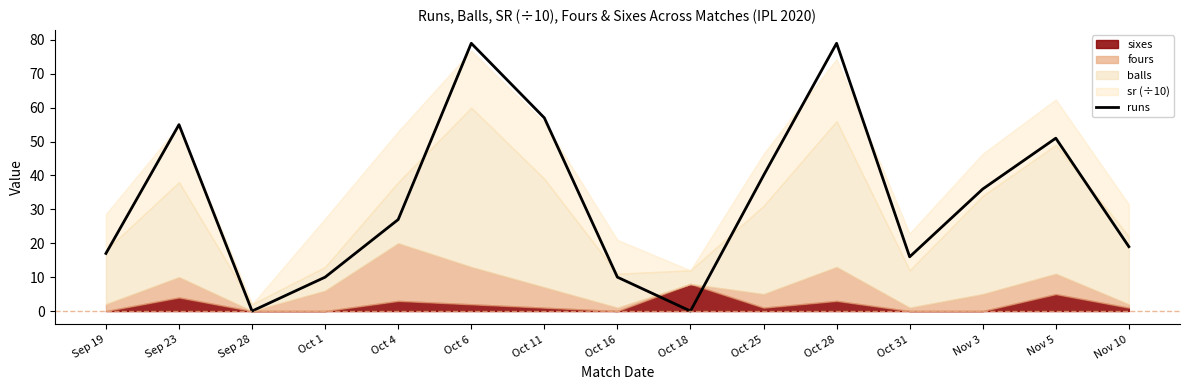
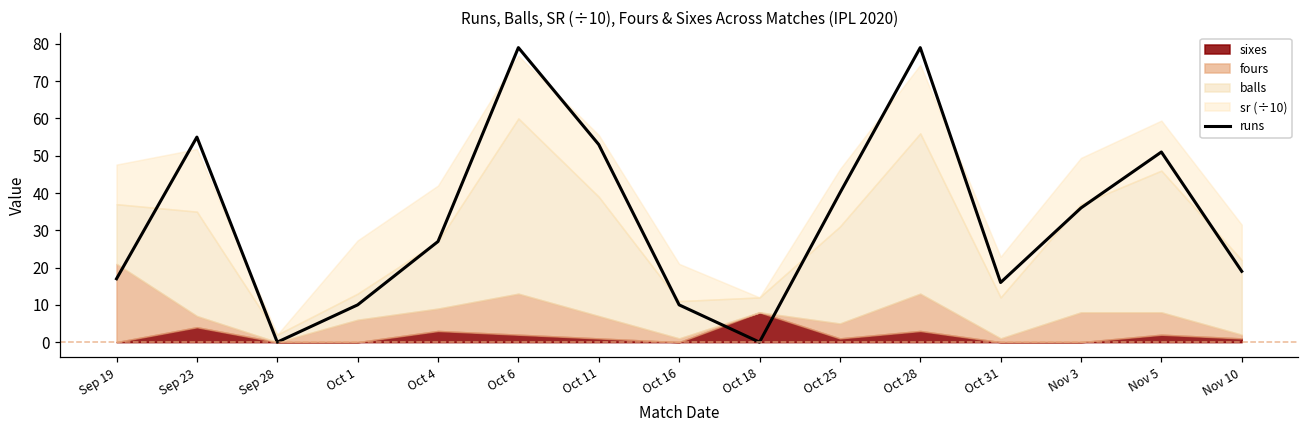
fours, Sep 19: 2 -> 21
fours, Sep 23: 6 -> 3
fours, Oct 4: 17 -> 6
runs, Oct 11: 57 -> 53
fours, Nov 3: 5 -> 8
sixes, Nov 5: 5 -> 2
